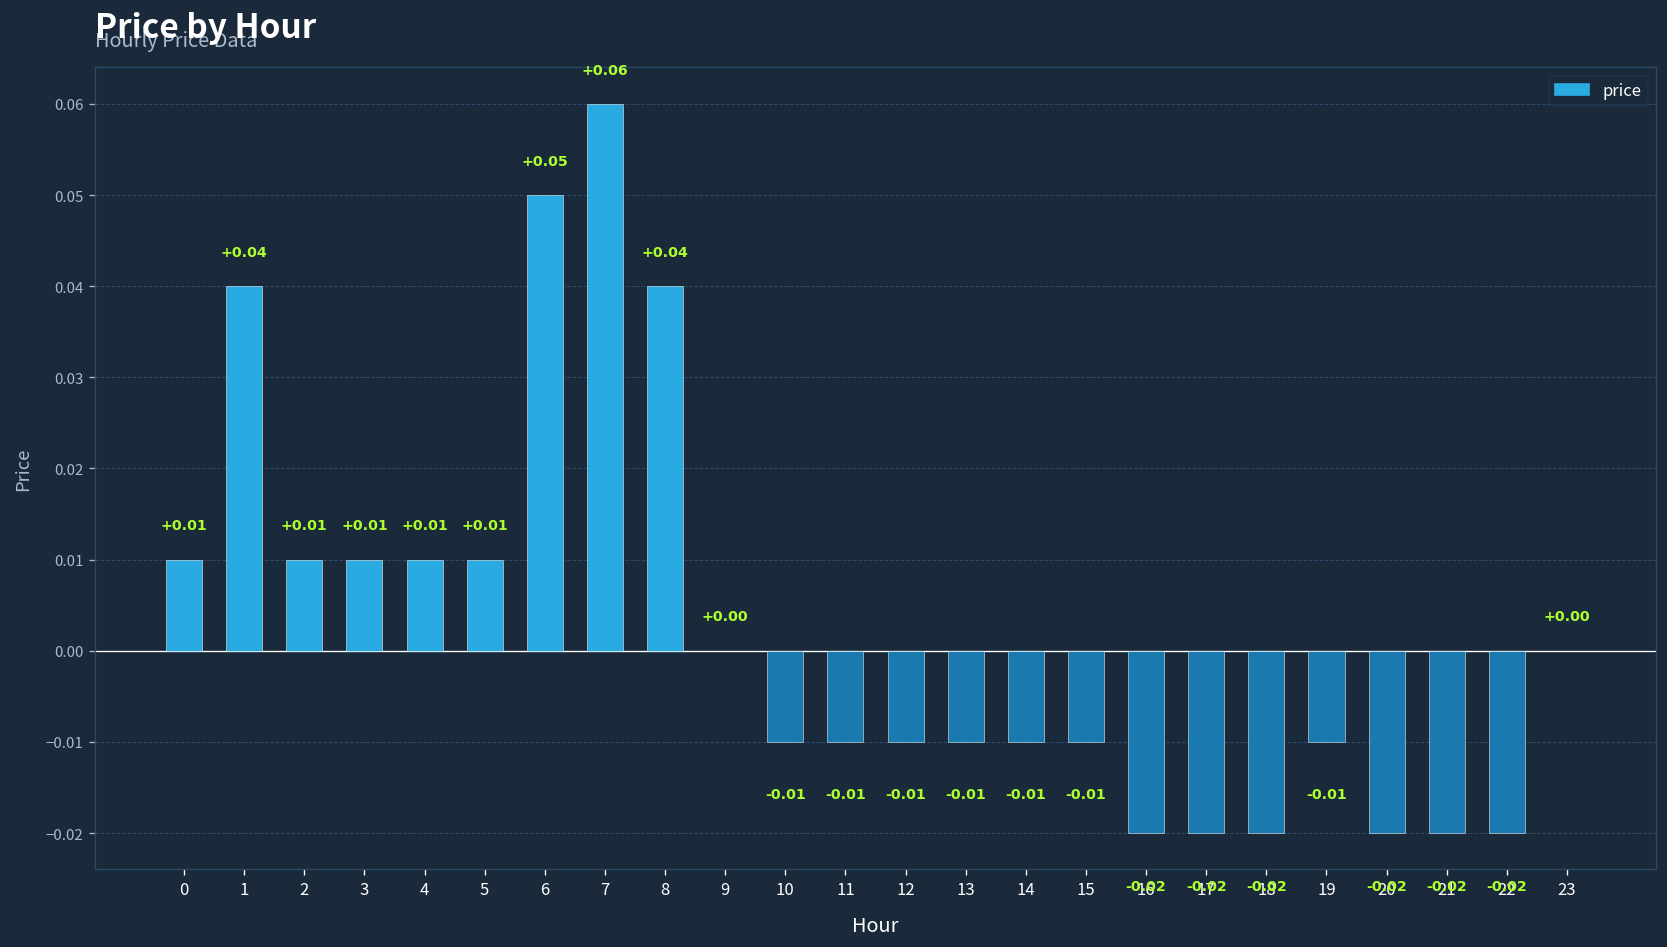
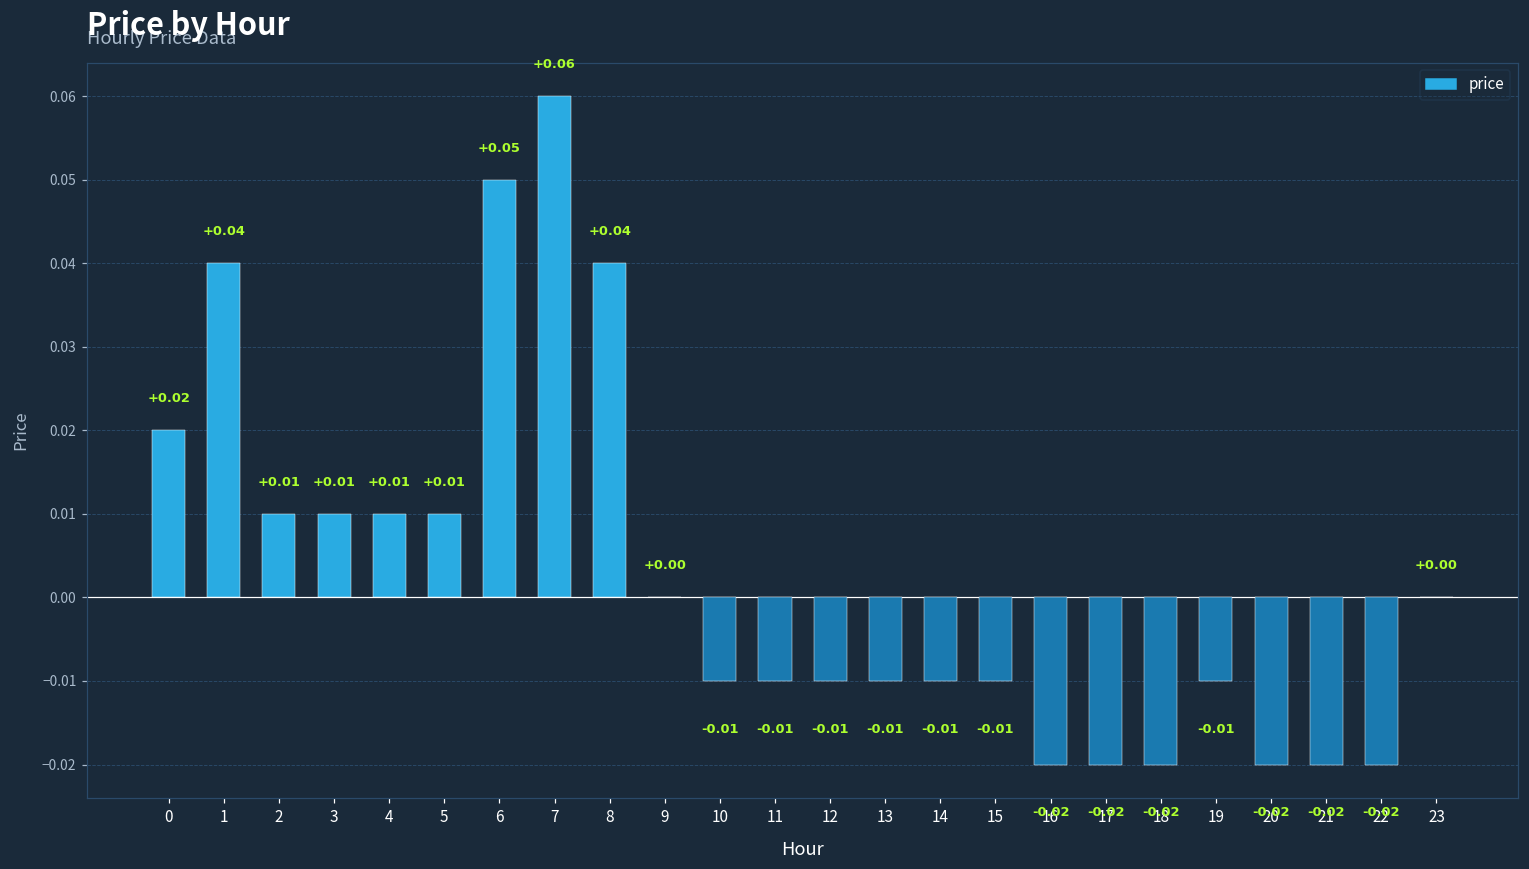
0: +0.01 -> +0.02
